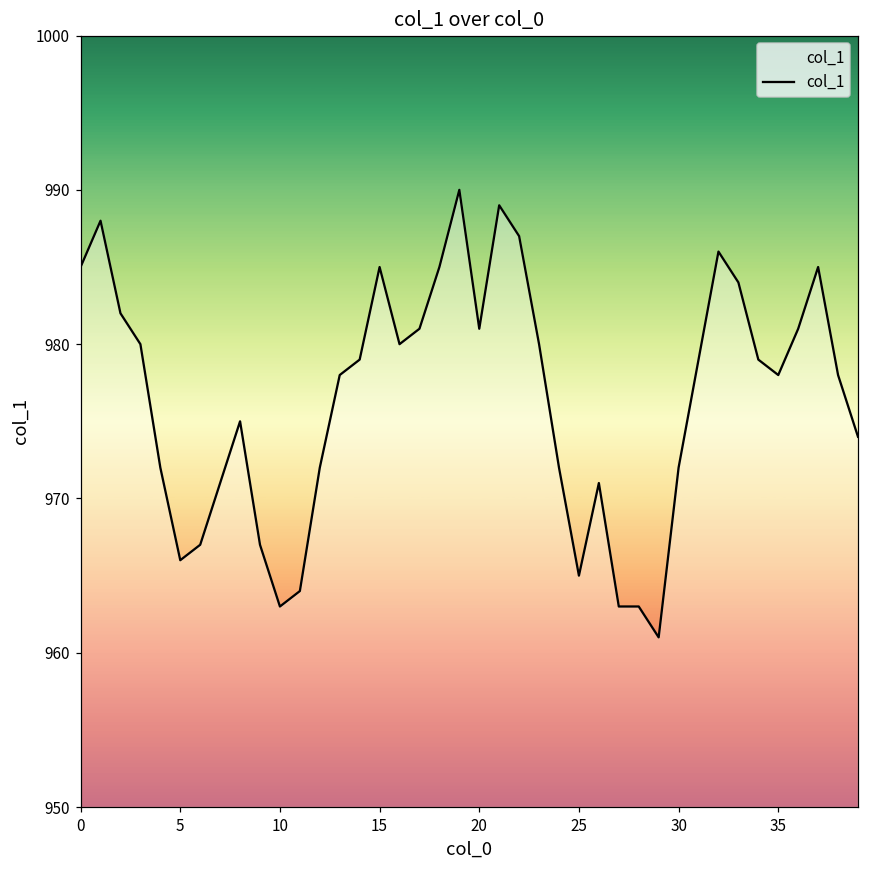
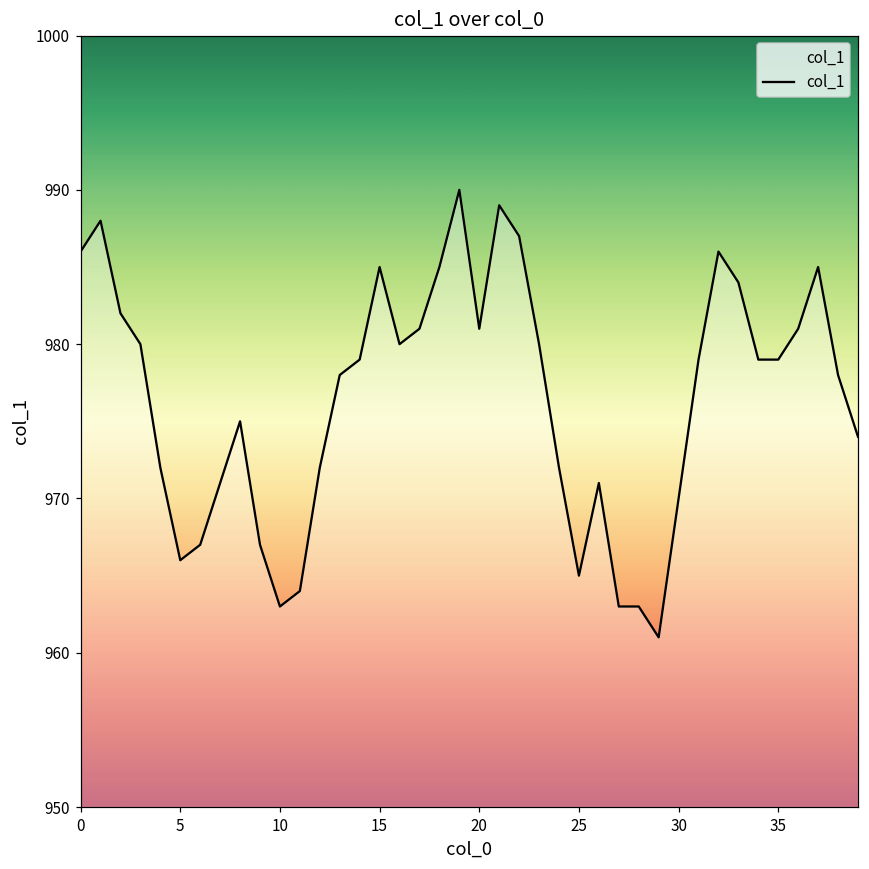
0: 985 -> 986
30: 972 -> 970
35: 978 -> 979
